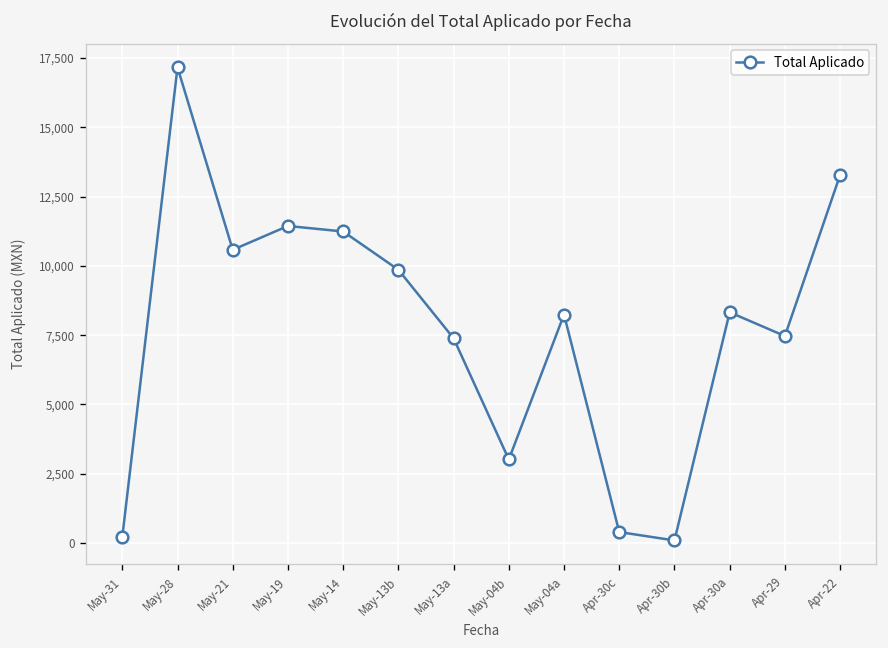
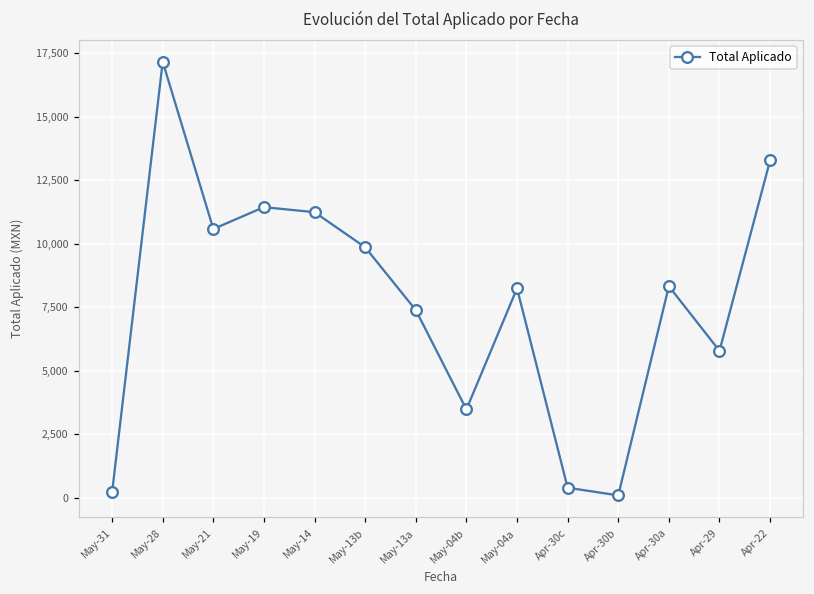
May-04b: 3,000 -> 3,500
Apr-29: 7,500 -> 5,800
